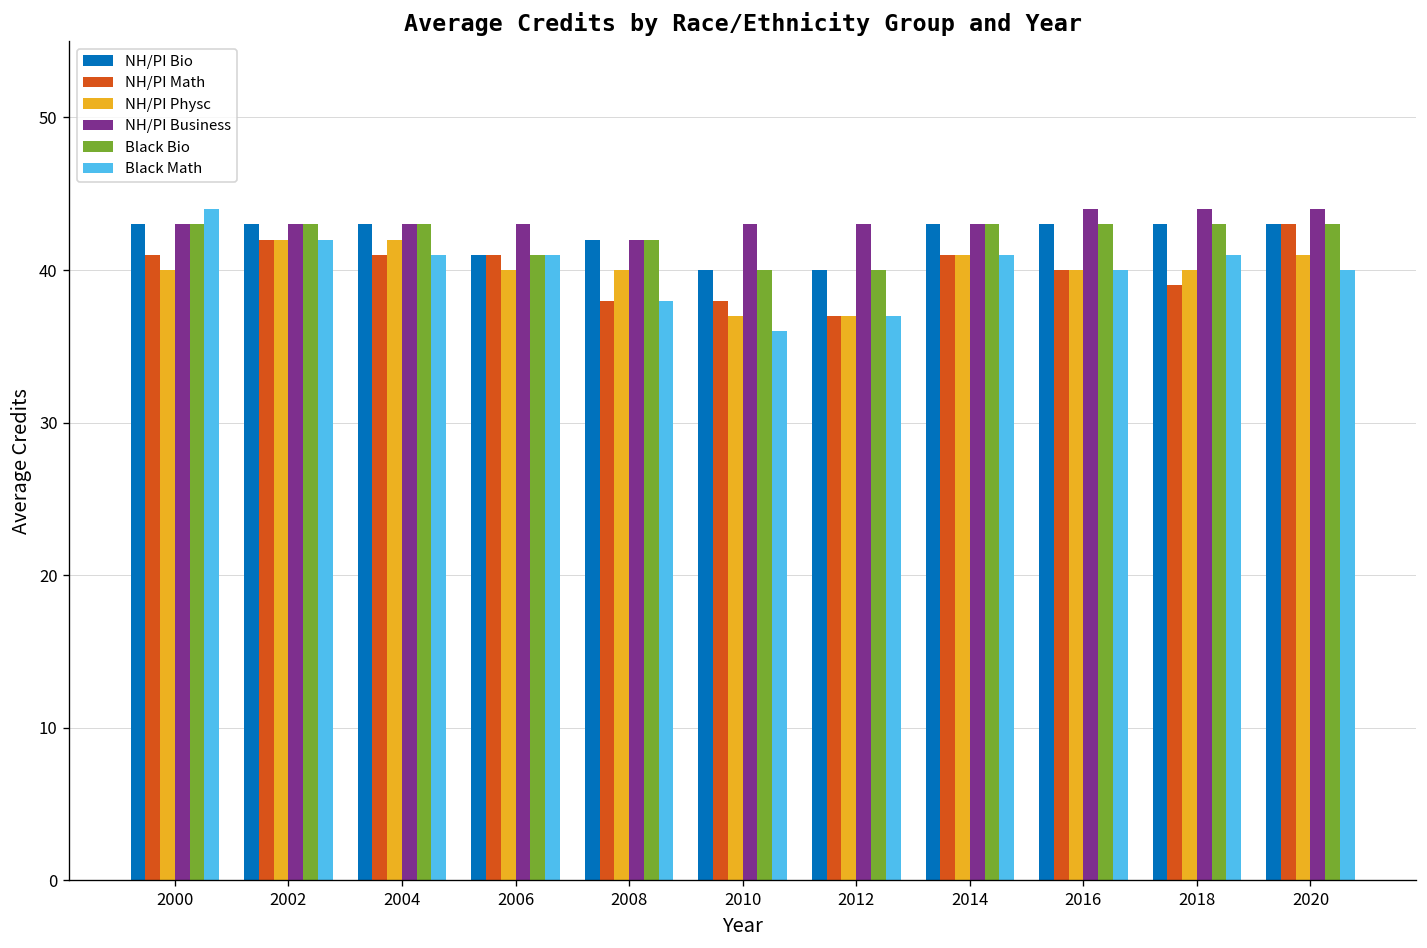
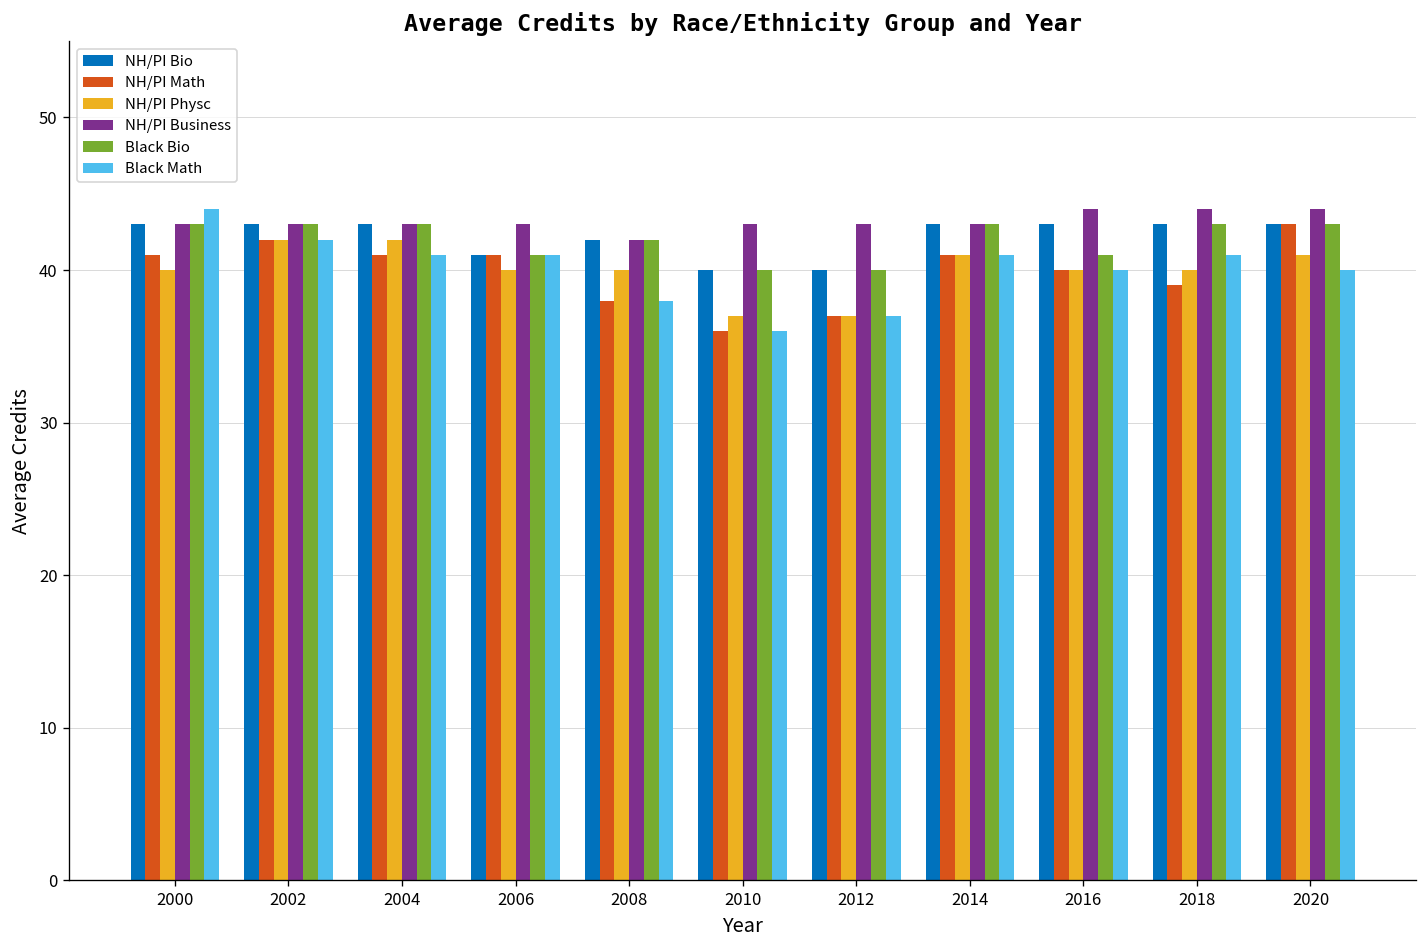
NH/PI Math, 2010: 38 -> 36
Black Bio, 2016: 43 -> 41
